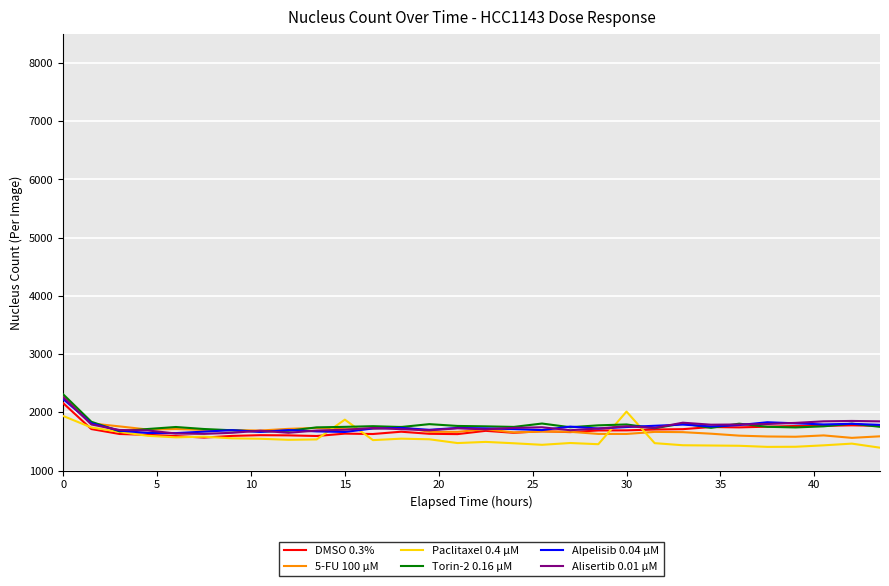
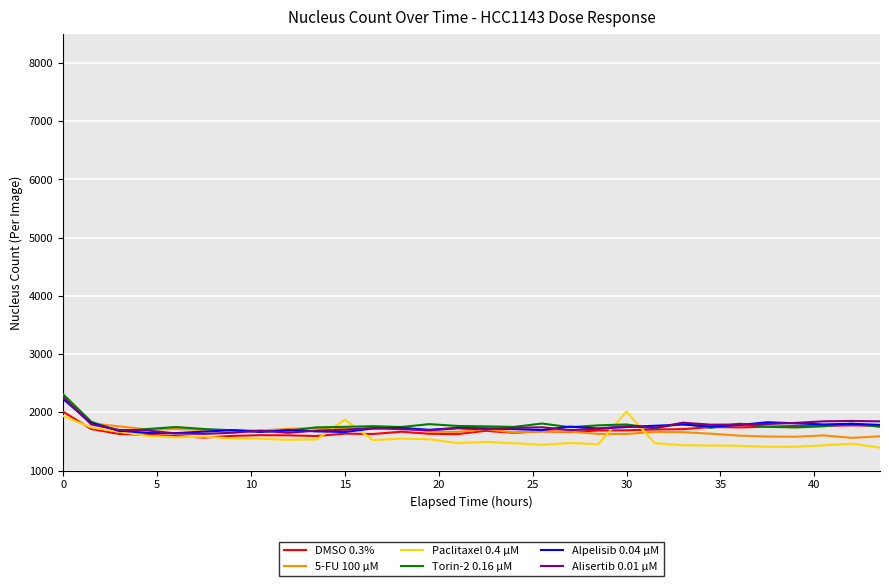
DMSO 0.3%, 0: 2200 -> 2000
